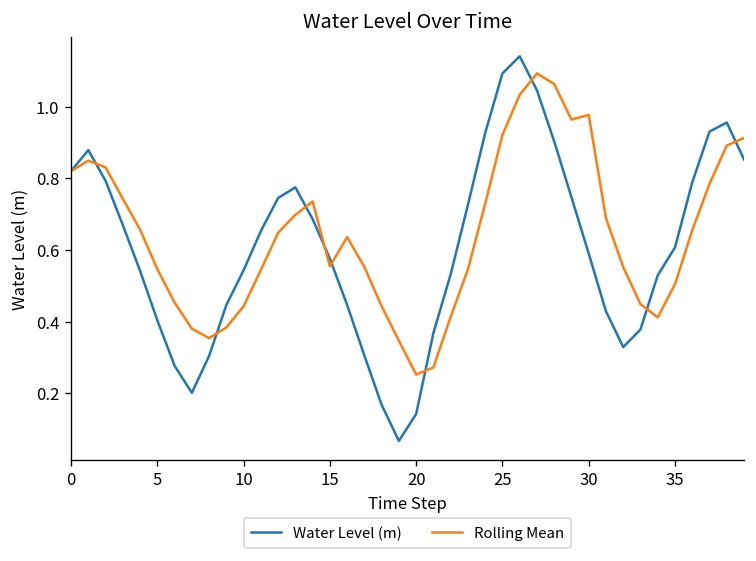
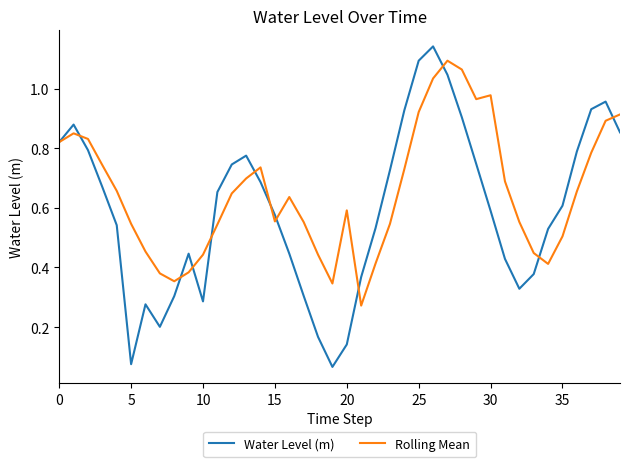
Water Level (m), 5: 0.40 -> 0.08
Water Level (m), 10: 0.54 -> 0.29
Rolling Mean, 20: 0.25 -> 0.59
